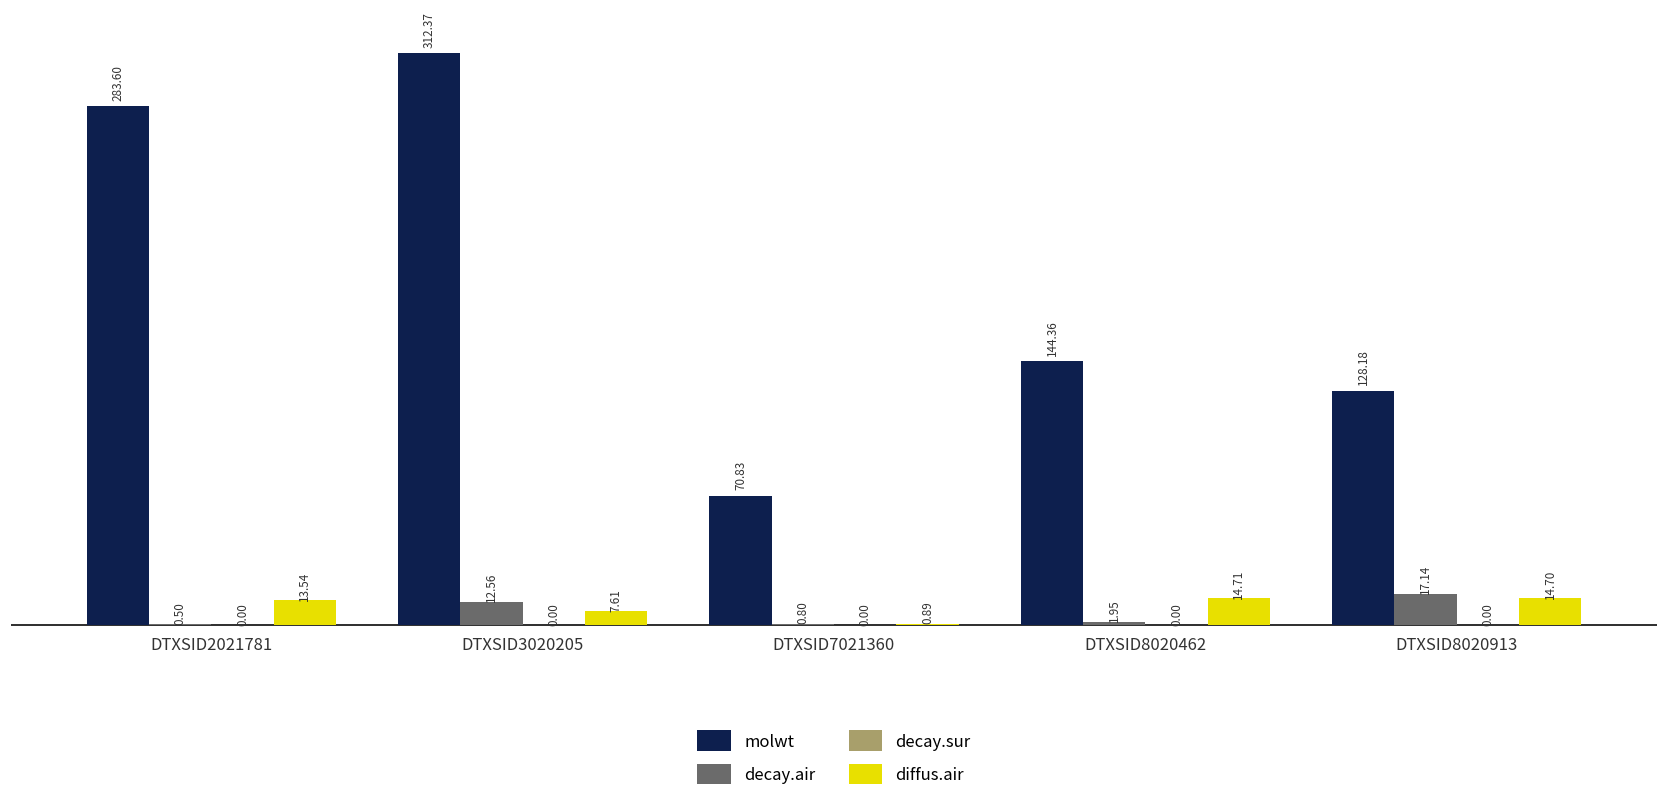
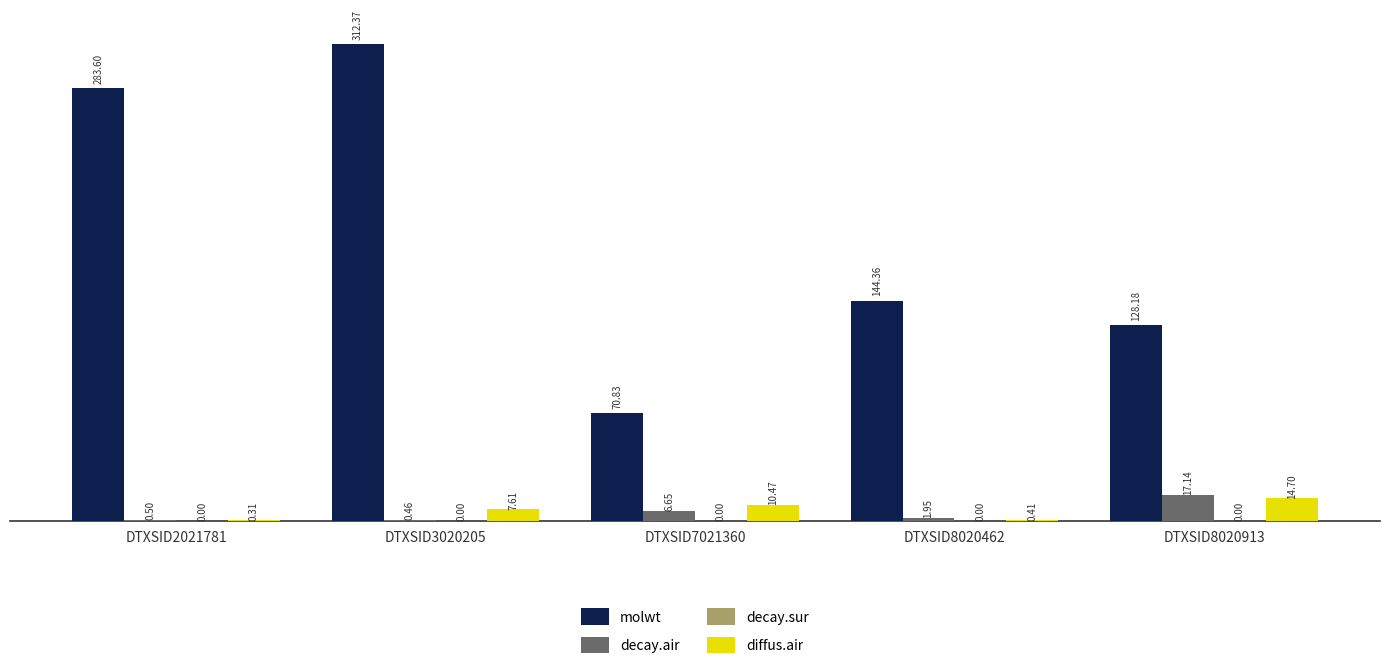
diffus.air, DTXSID2021781: 13.54 -> 0.31
decay.air, DTXSID3020205: 12.56 -> 0.46
decay.air, DTXSID7021360: 0.80 -> 6.65
diffus.air, DTXSID7021360: 0.89 -> 10.47
diffus.air, DTXSID8020462: 14.71 -> 0.41
